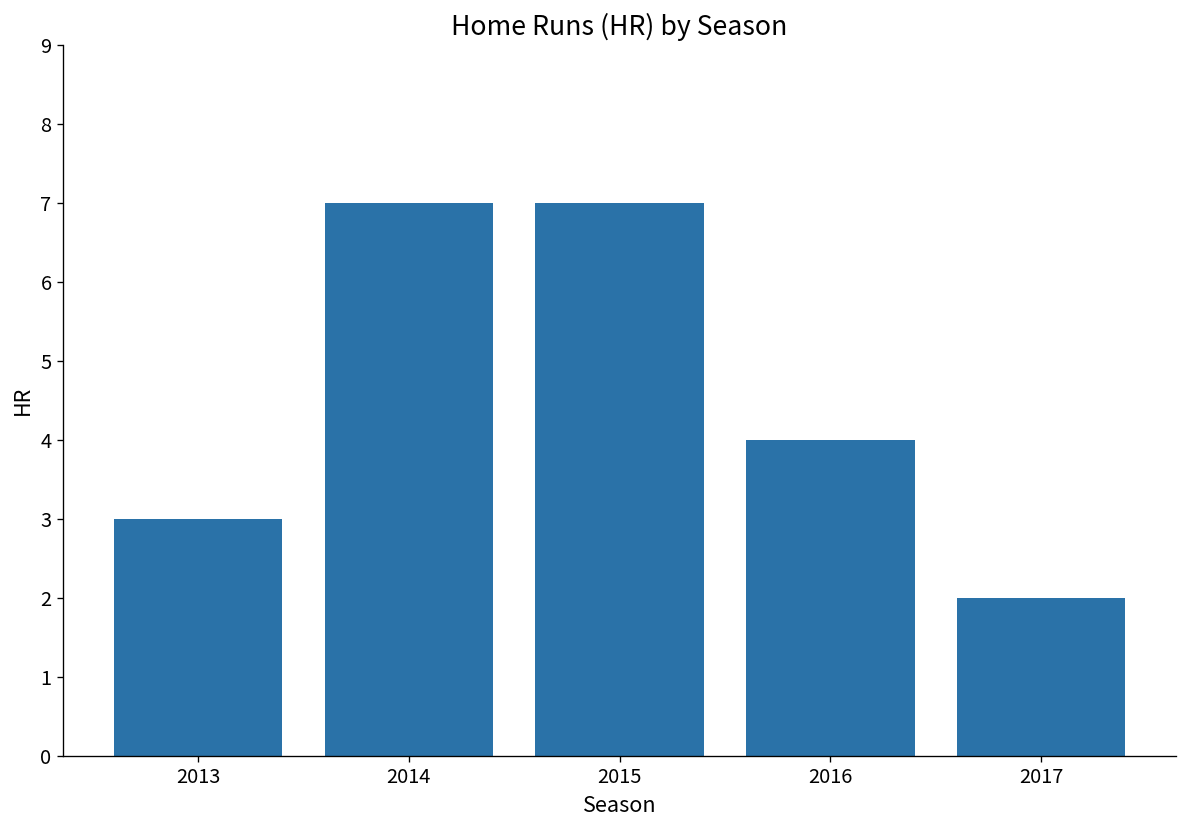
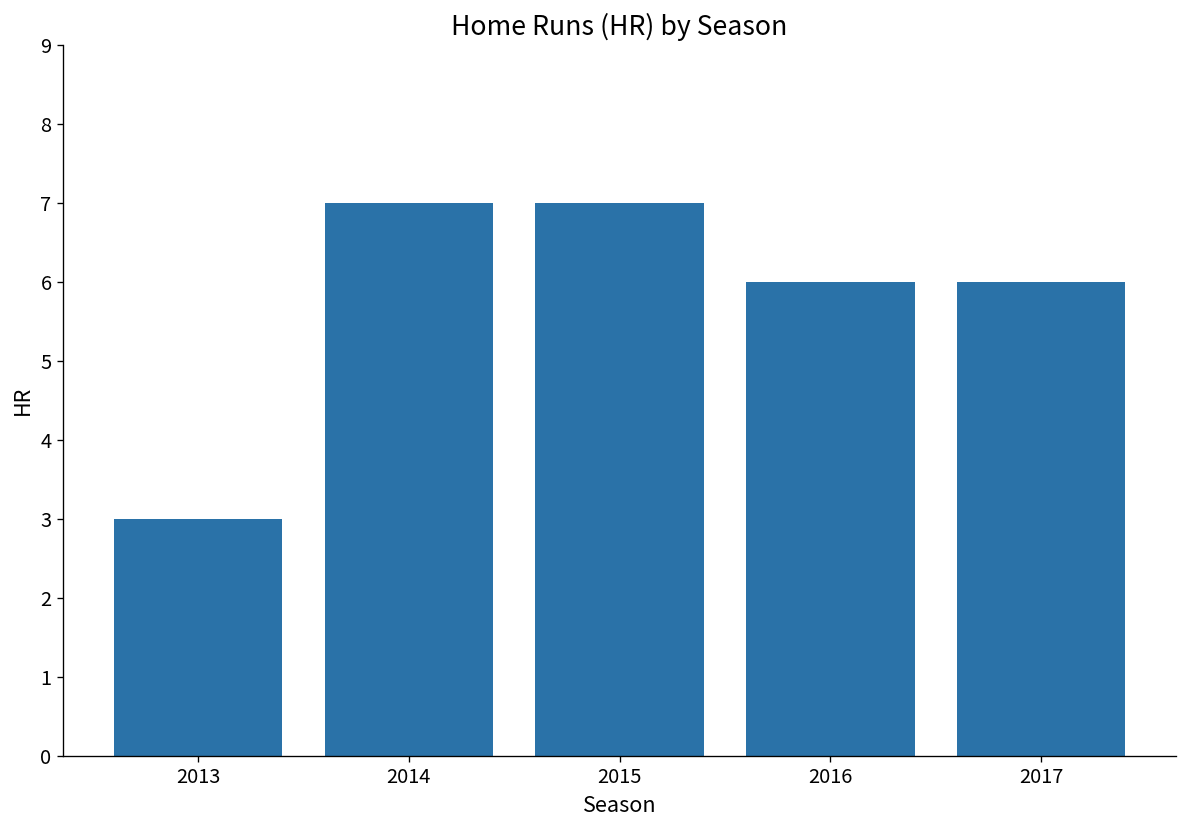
2016: 4 -> 6
2017: 2 -> 6
